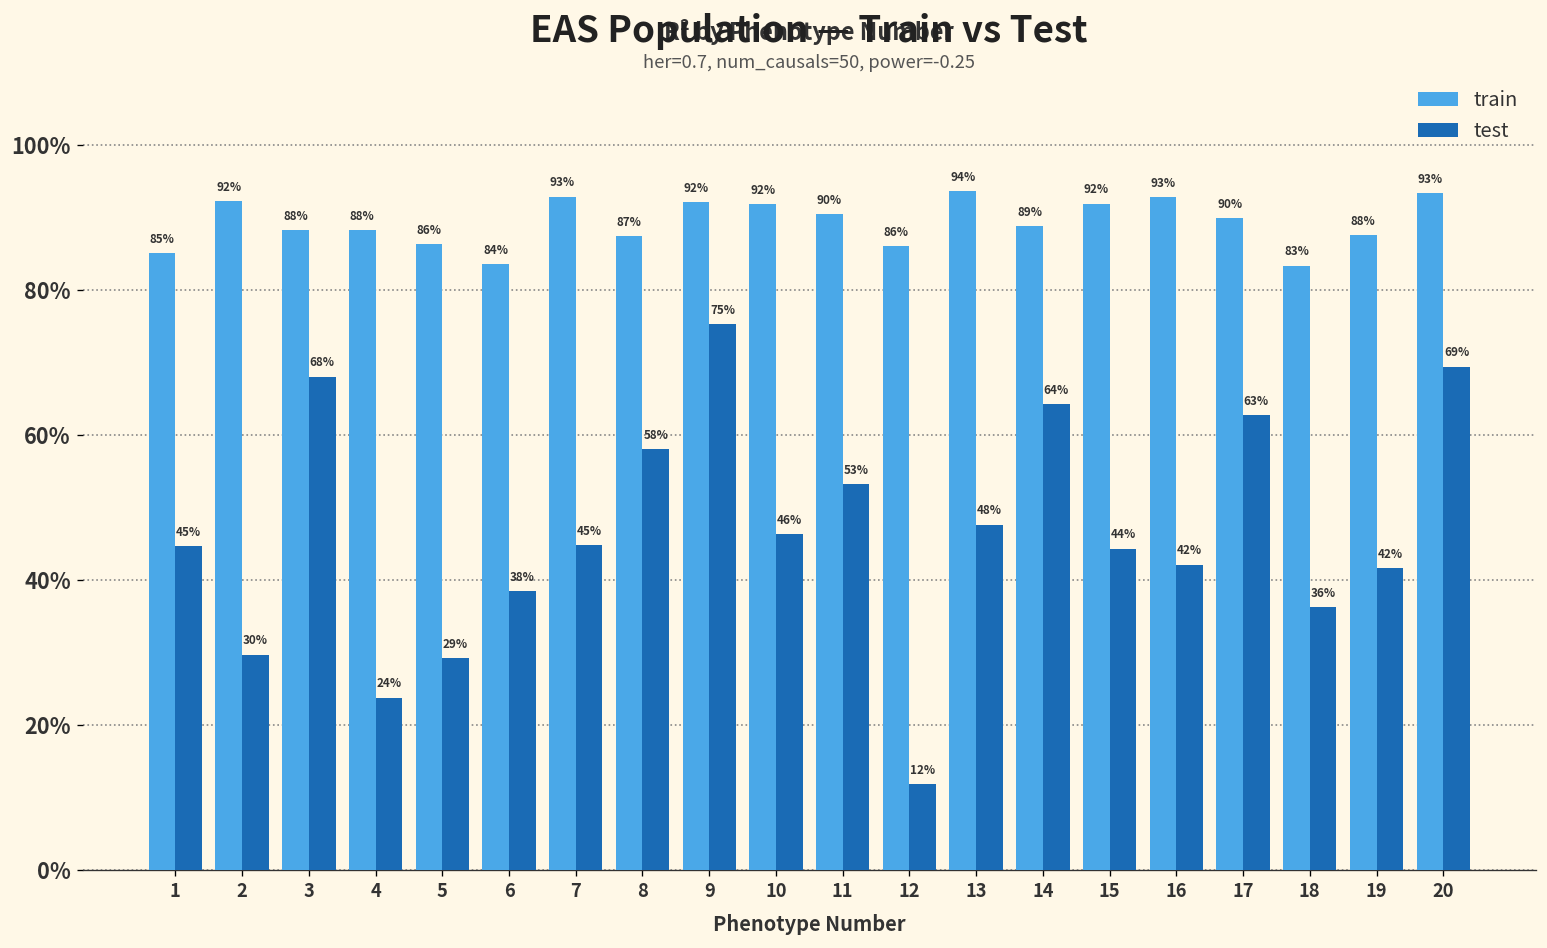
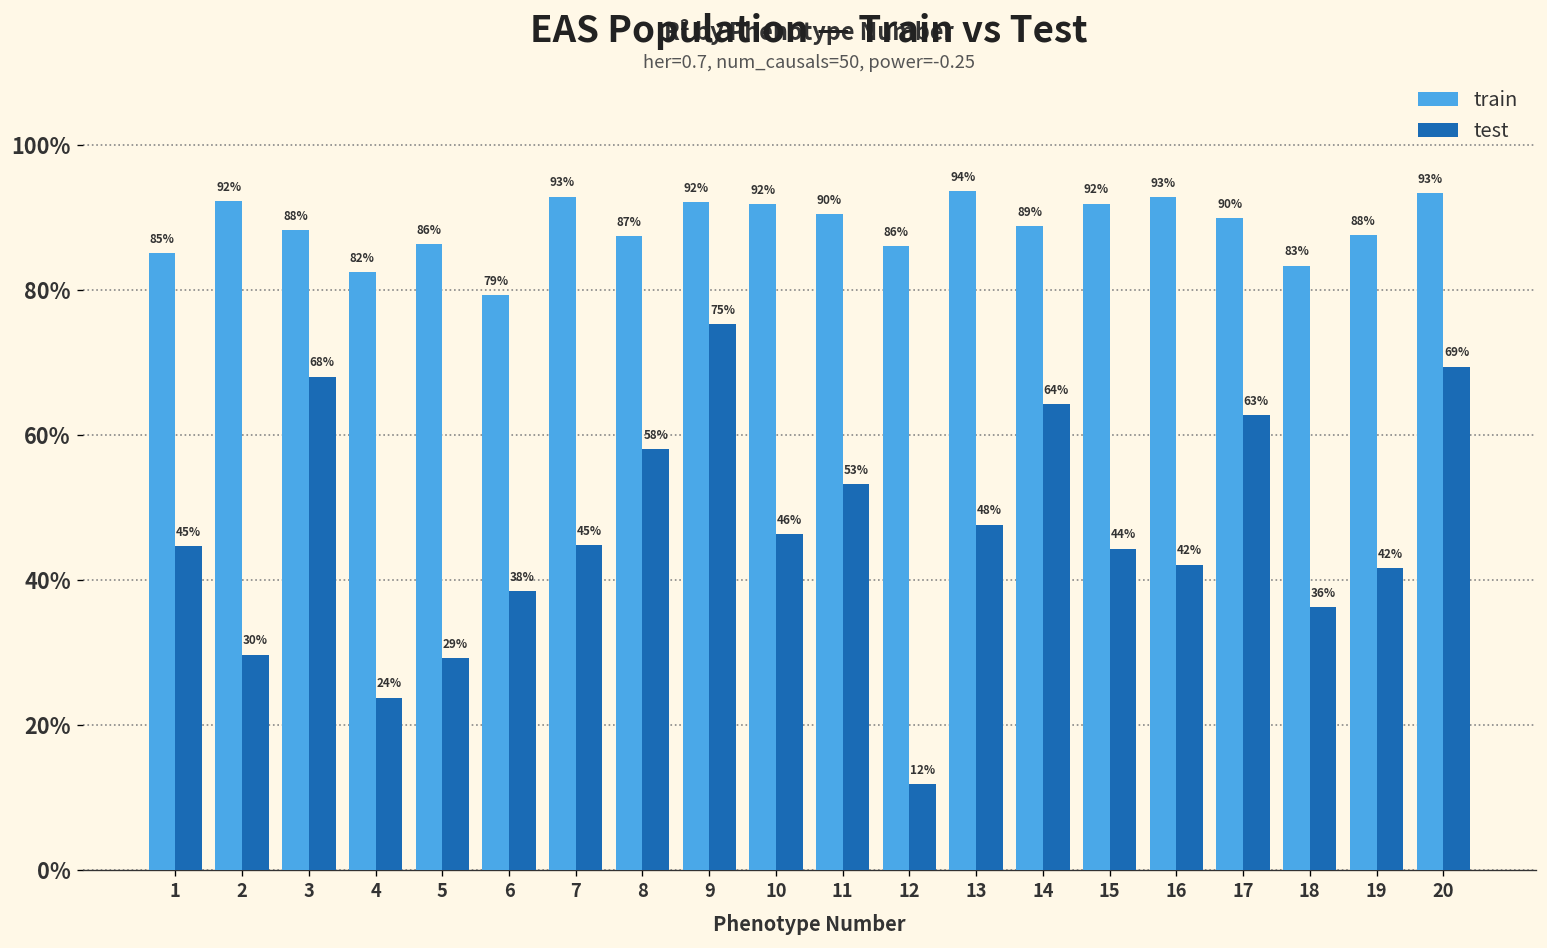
train, 4: 88% -> 82%
train, 6: 84% -> 79%
